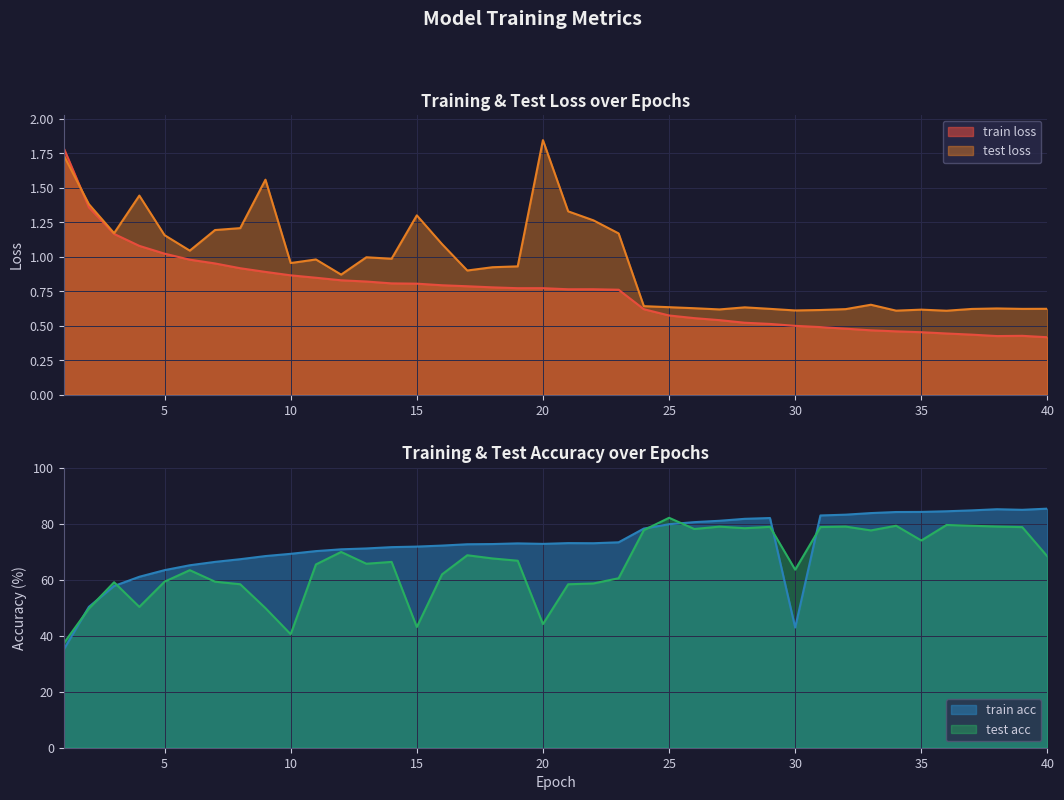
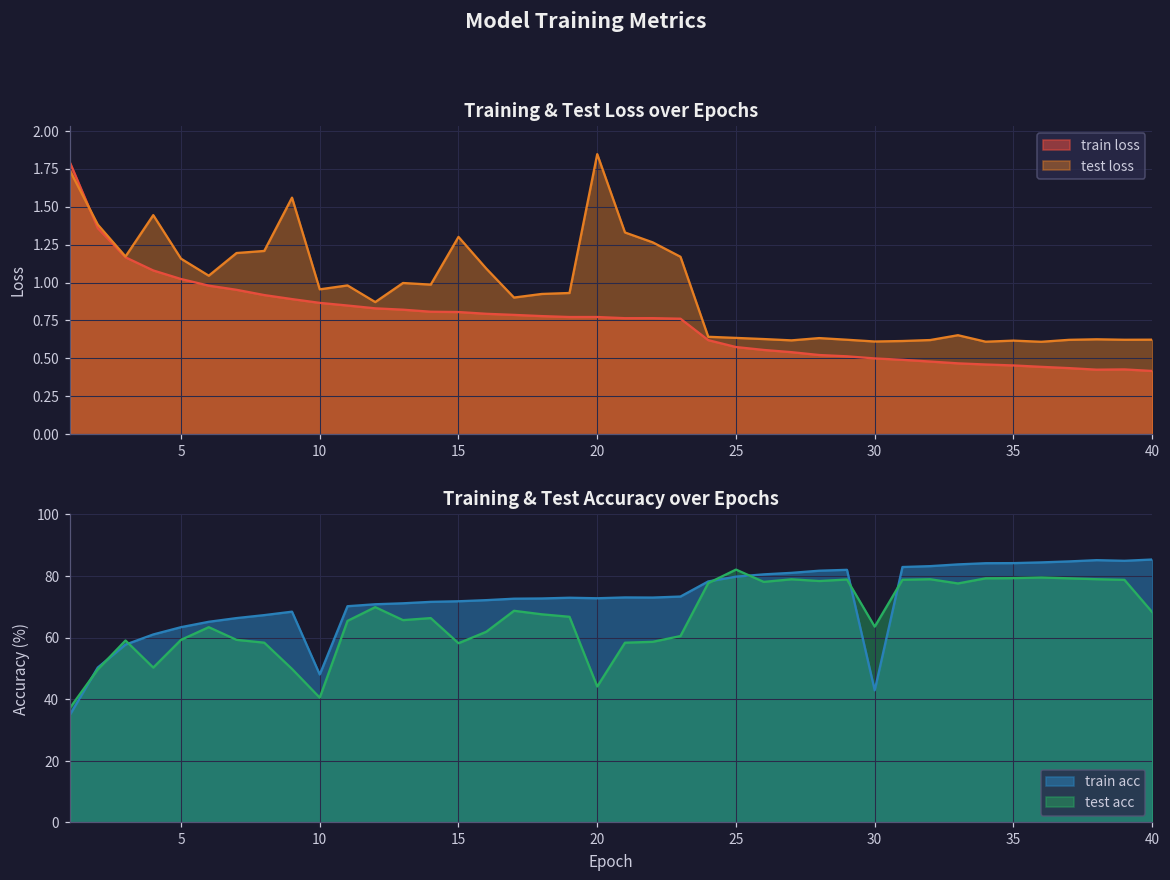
Training & Test Accuracy over Epochs, train acc, 10: 69 -> 48
Training & Test Accuracy over Epochs, test acc, 15: 43 -> 58
Training & Test Accuracy over Epochs, test acc, 35: 74 -> 79
